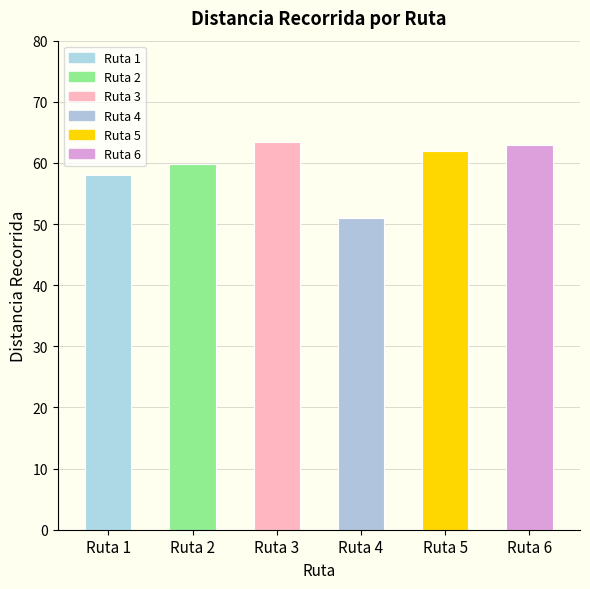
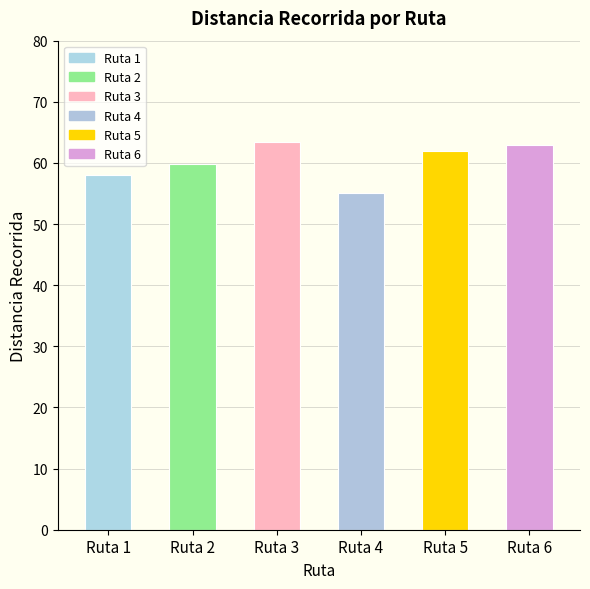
Ruta 4: 51 -> 55
